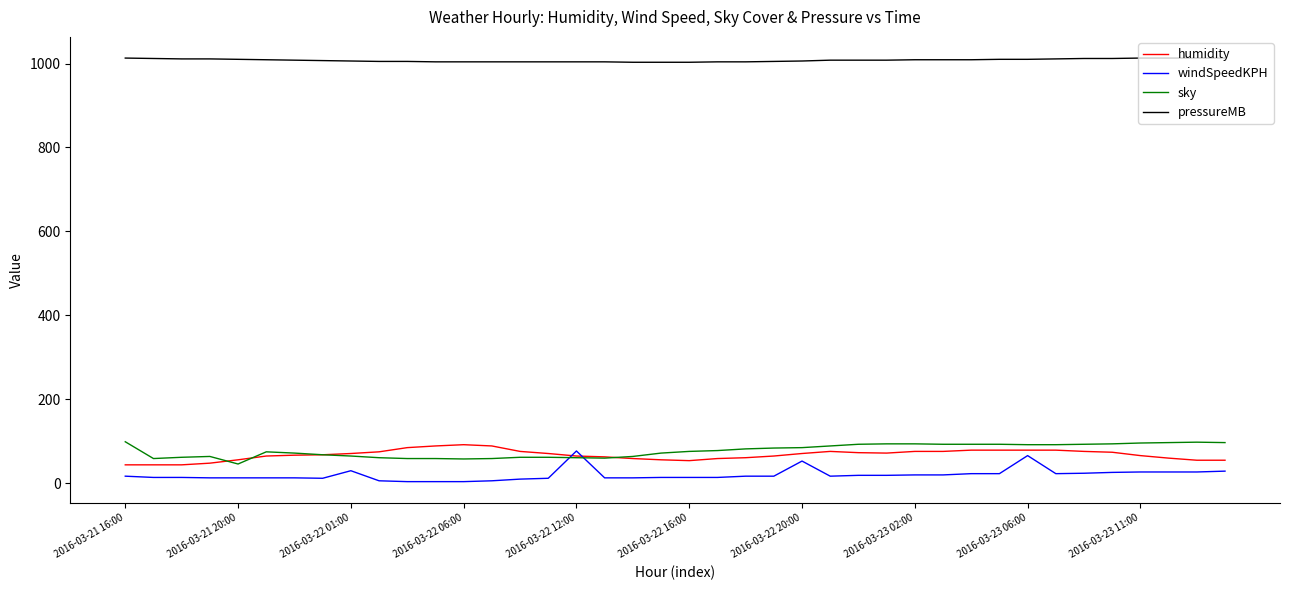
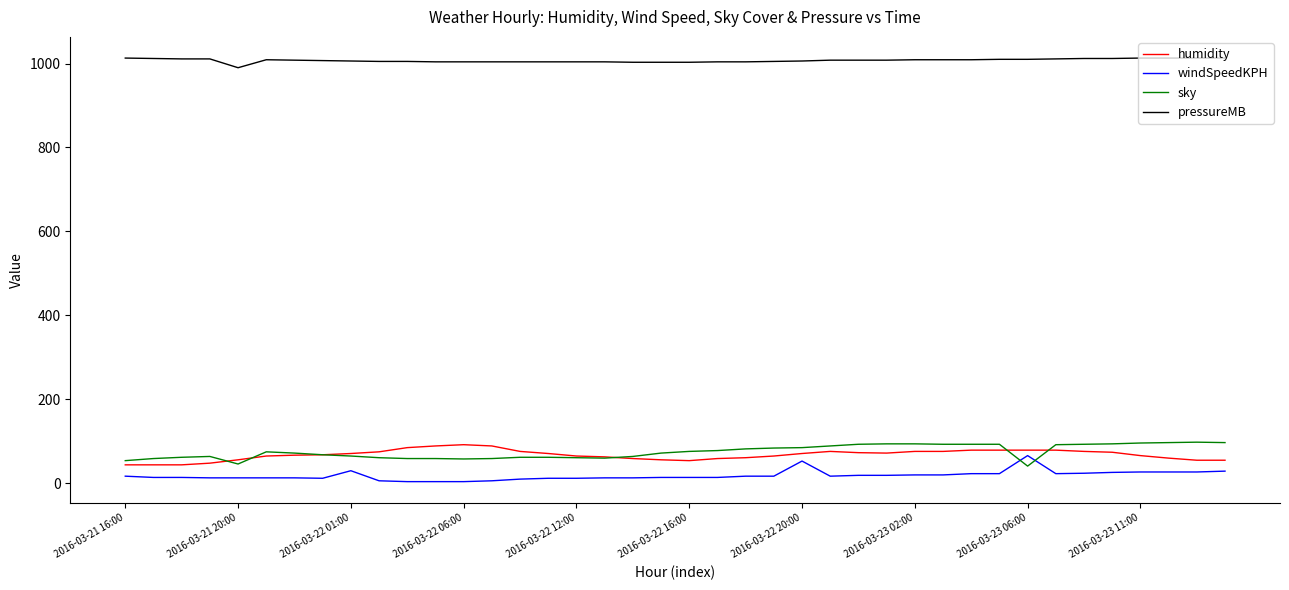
sky, 2016-03-21 16:00: 100 -> 50
pressureMB, 2016-03-21 20:00: 1010 -> 990
windSpeedKPH, 2016-03-22 12:00: 80 -> 10
sky, 2016-03-23 06:00: 90 -> 40
